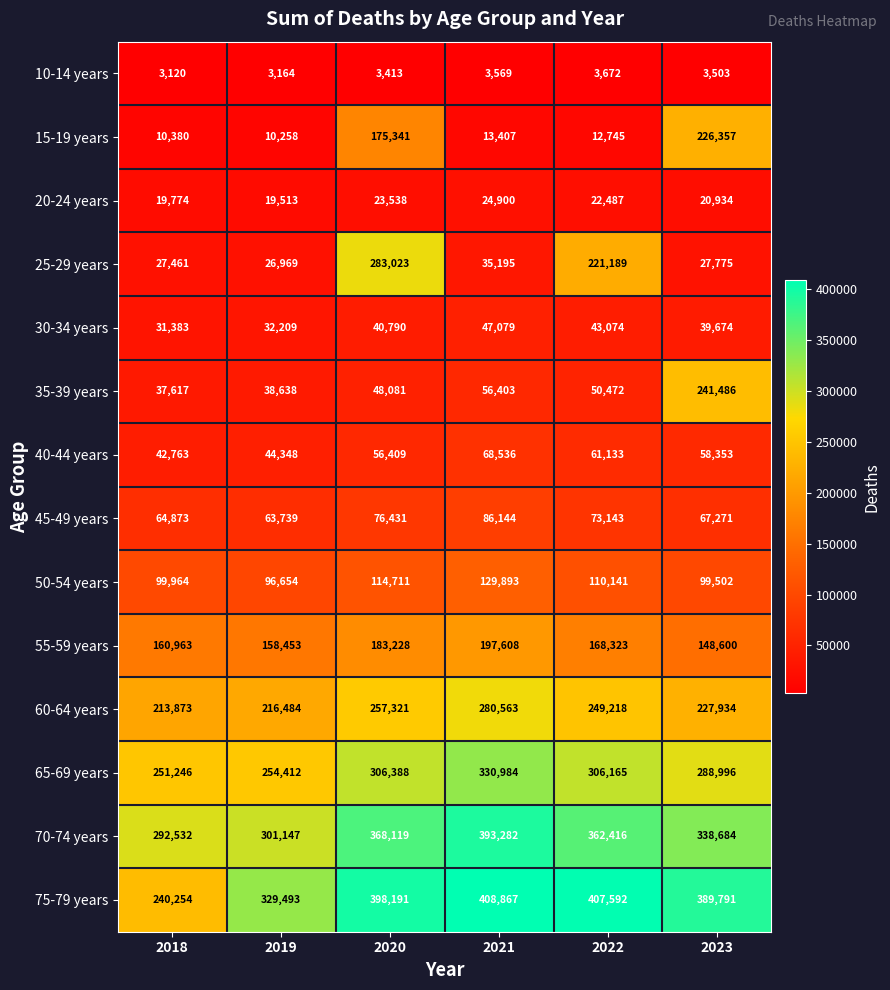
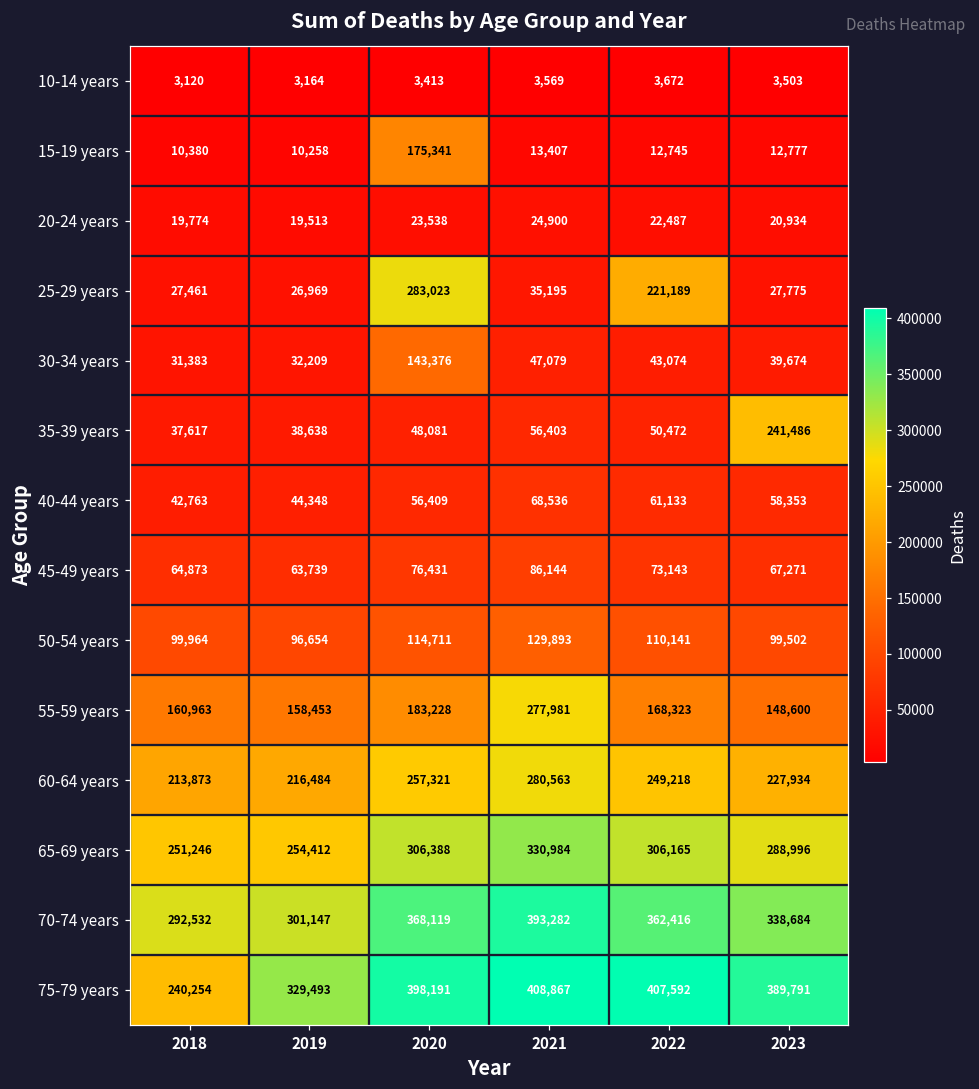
15-19 years, 2023: 226,357 -> 12,777
30-34 years, 2020: 40,790 -> 143,376
55-59 years, 2021: 197,608 -> 277,981
